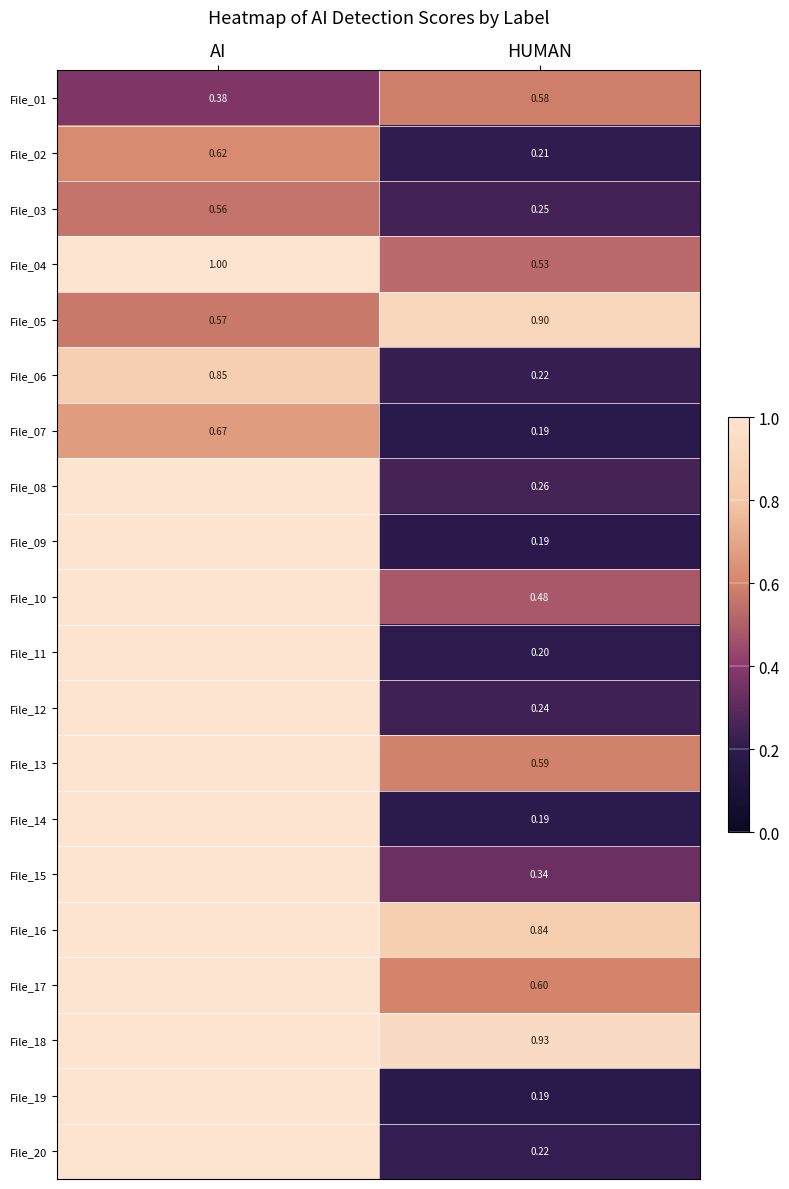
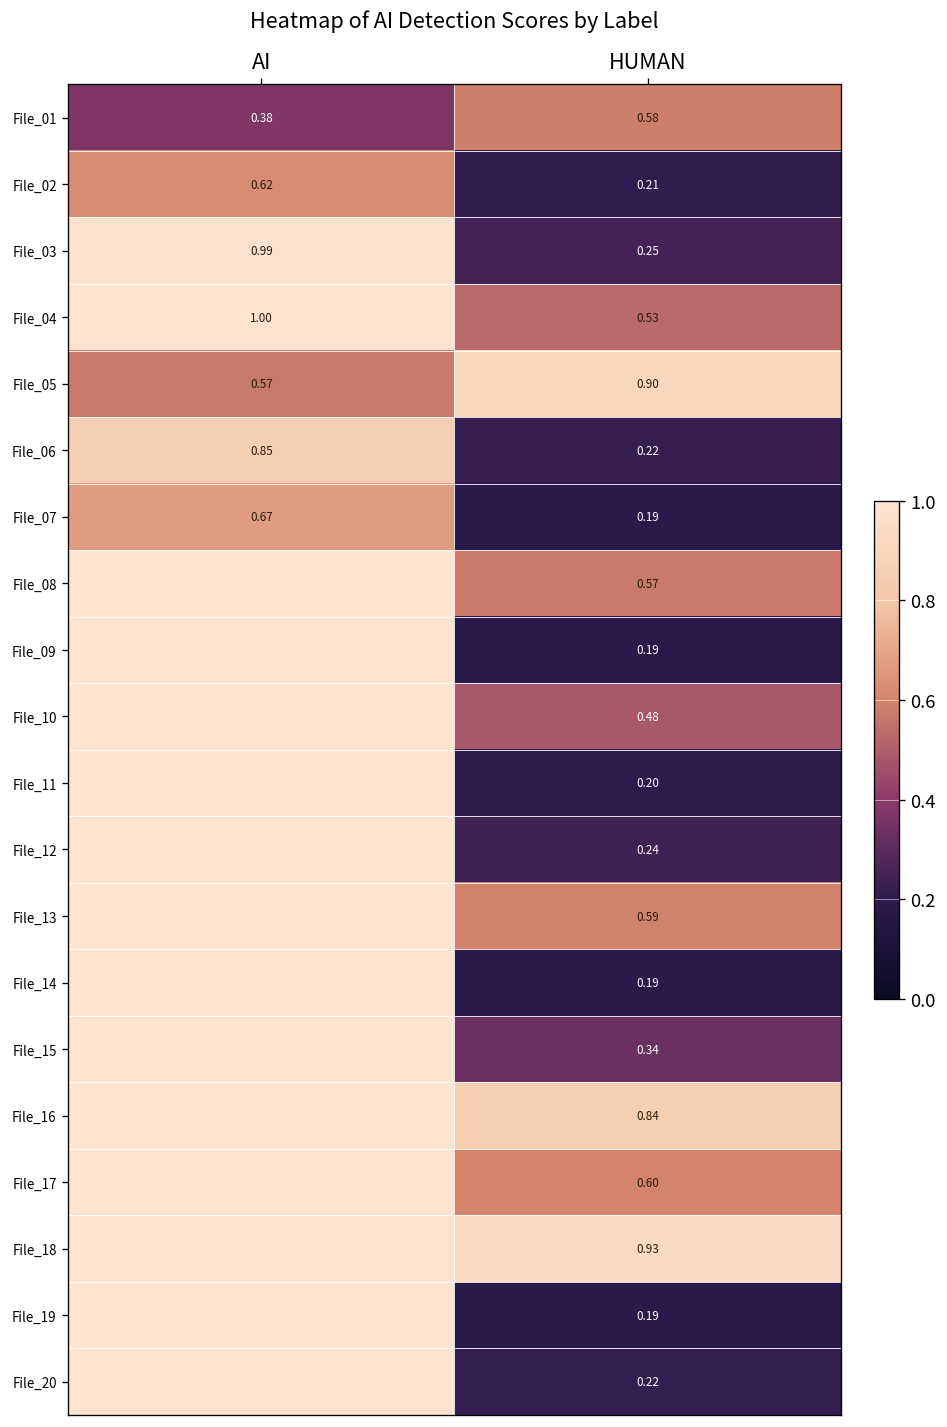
File_03, AI: 0.56 -> 0.99
File_08, HUMAN: 0.26 -> 0.57
